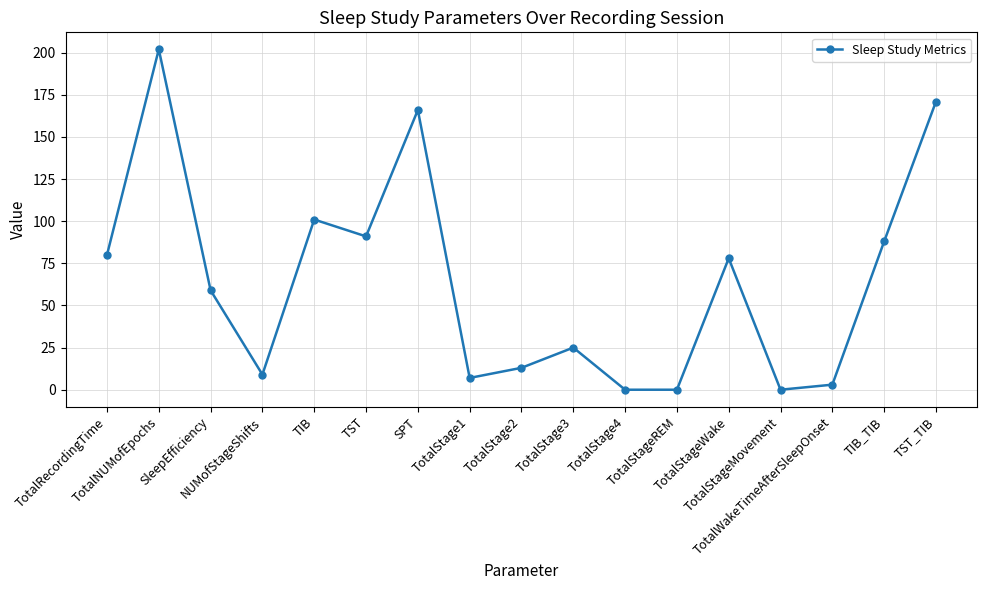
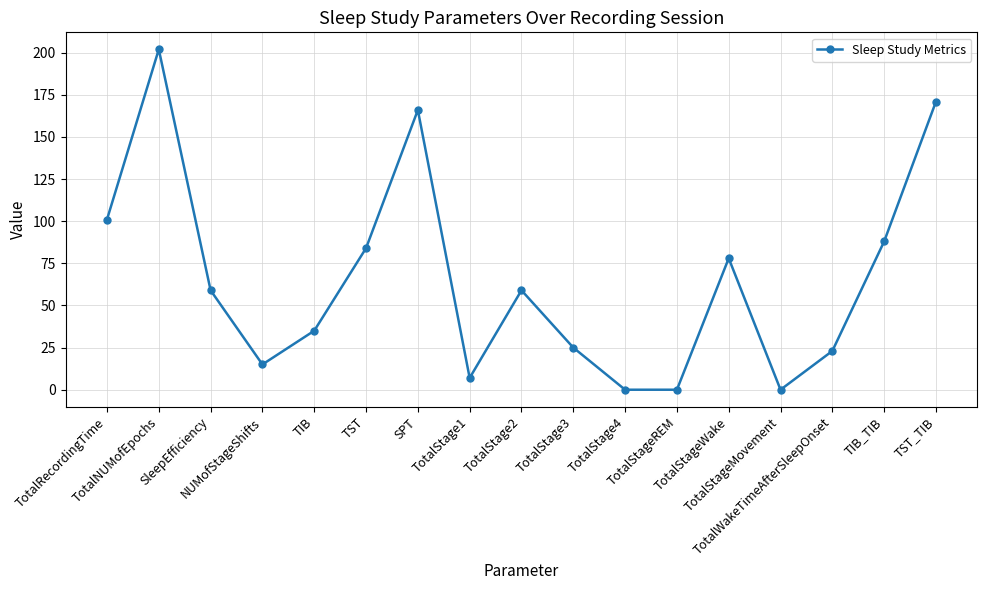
TotalRecordingTime: 80 -> 101
NUMofStageShifts: 9 -> 15
TIB: 101 -> 35
TST: 91 -> 84
TotalStage2: 13 -> 59
TotalWakeTimeAfterSleepOnset: 3 -> 23
